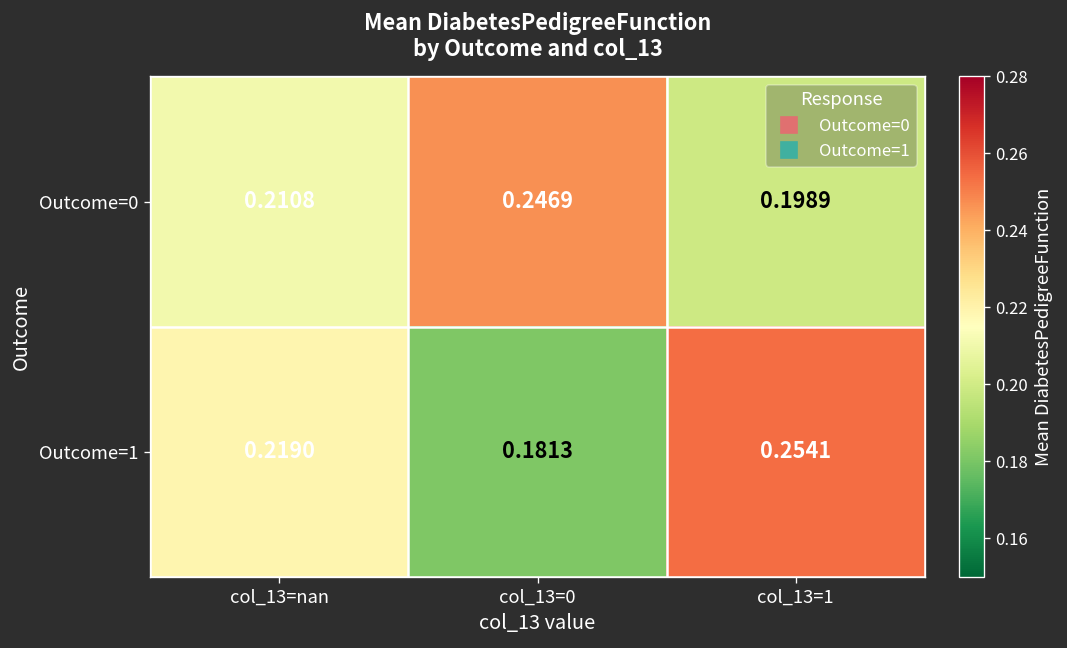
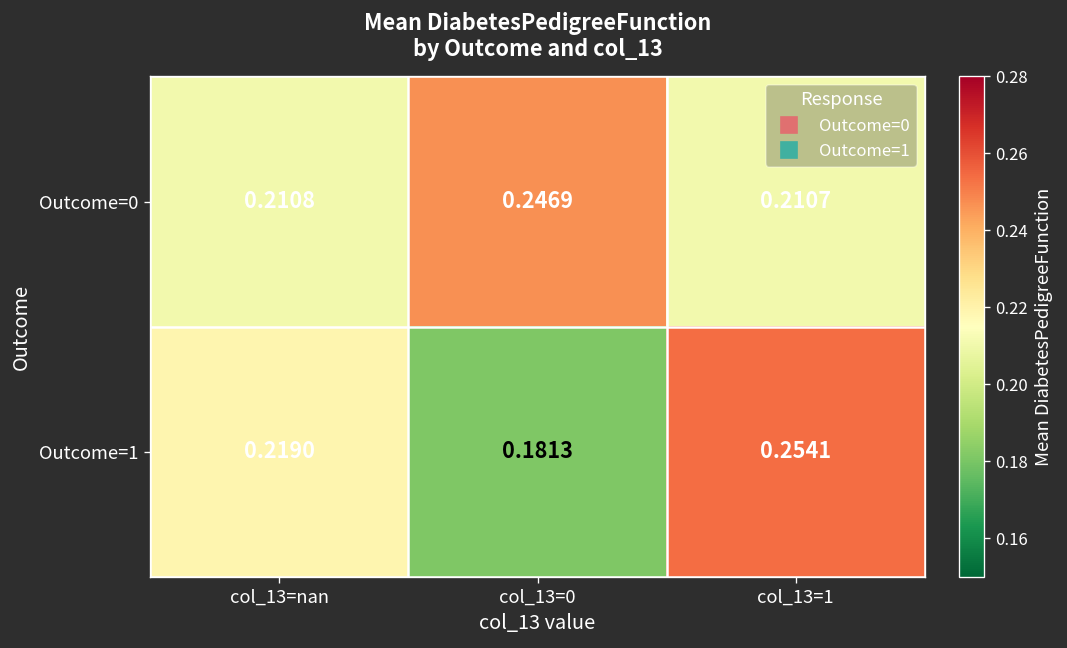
Outcome=0, col_13=1: 0.1989 -> 0.2107
